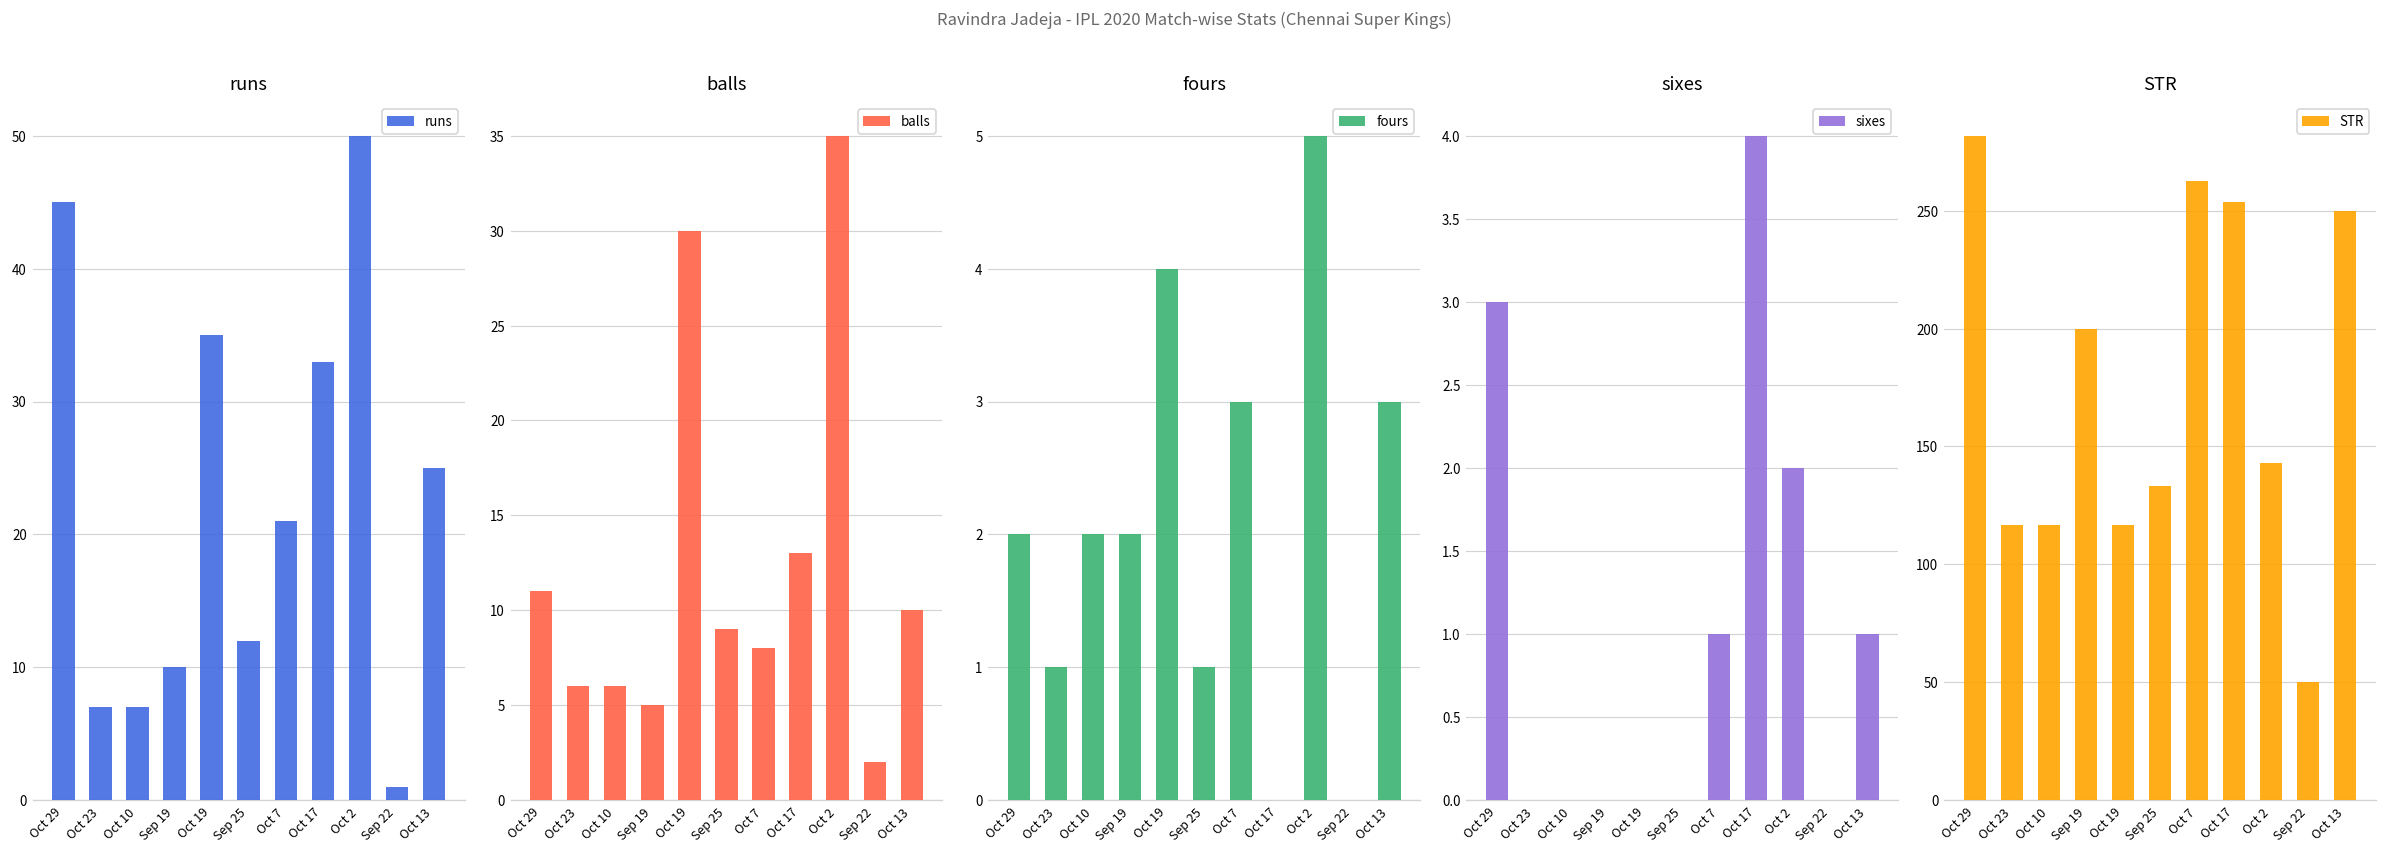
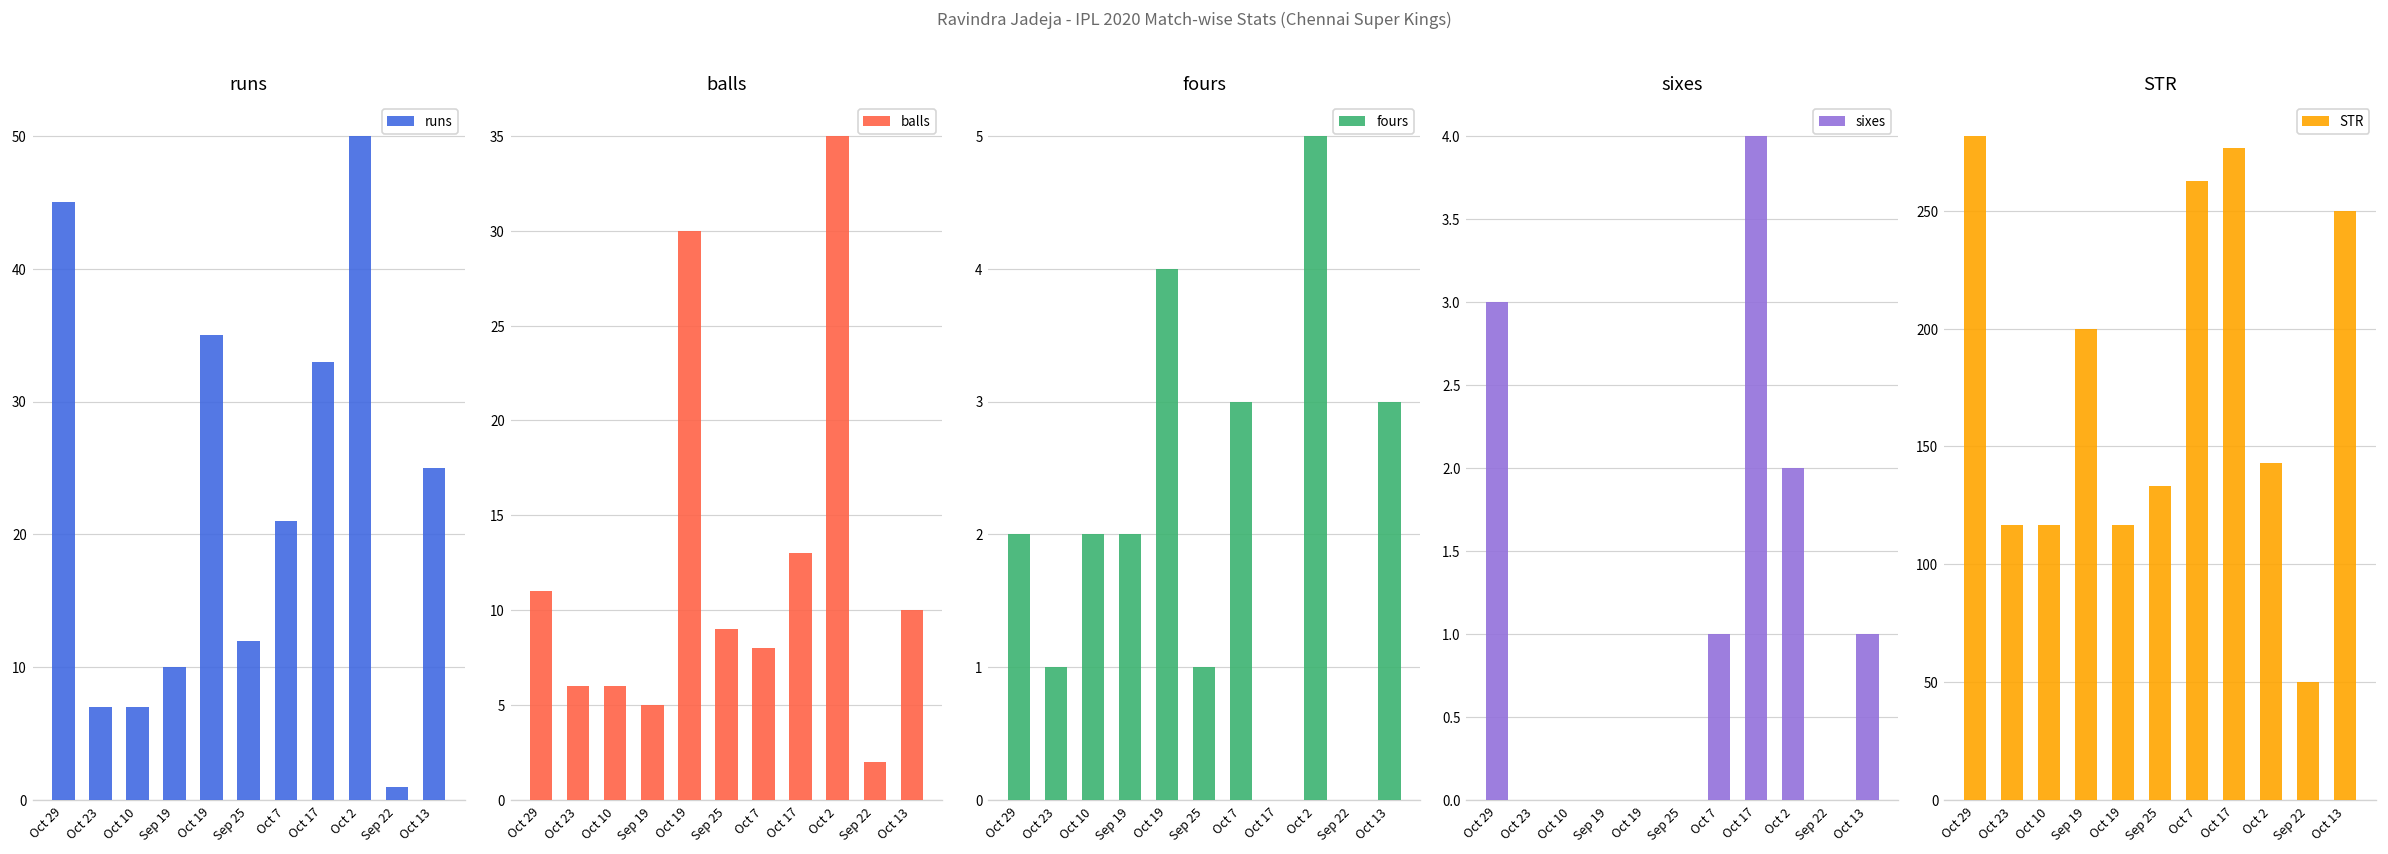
STR, Oct 17: 254 -> 277
